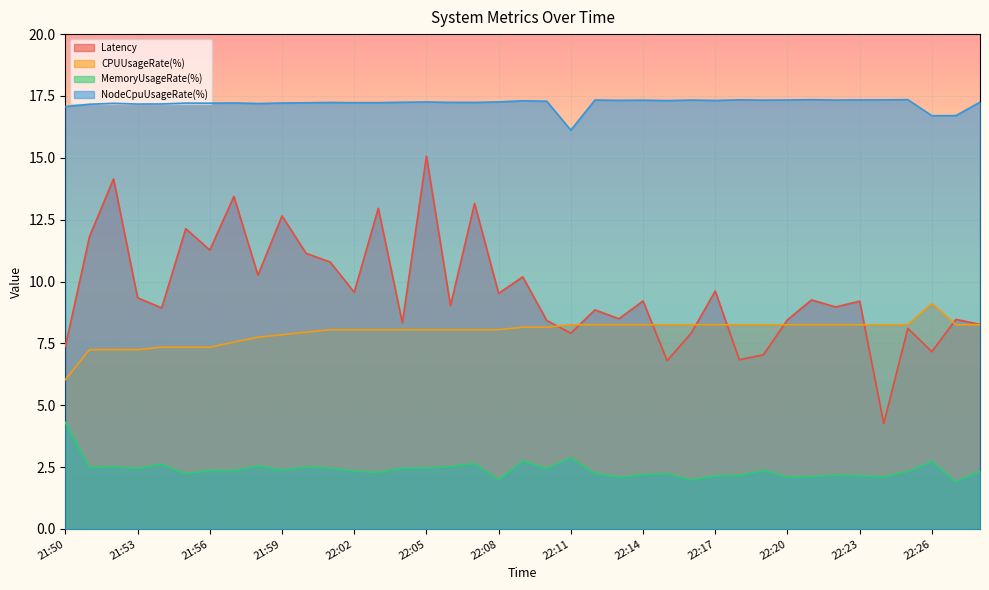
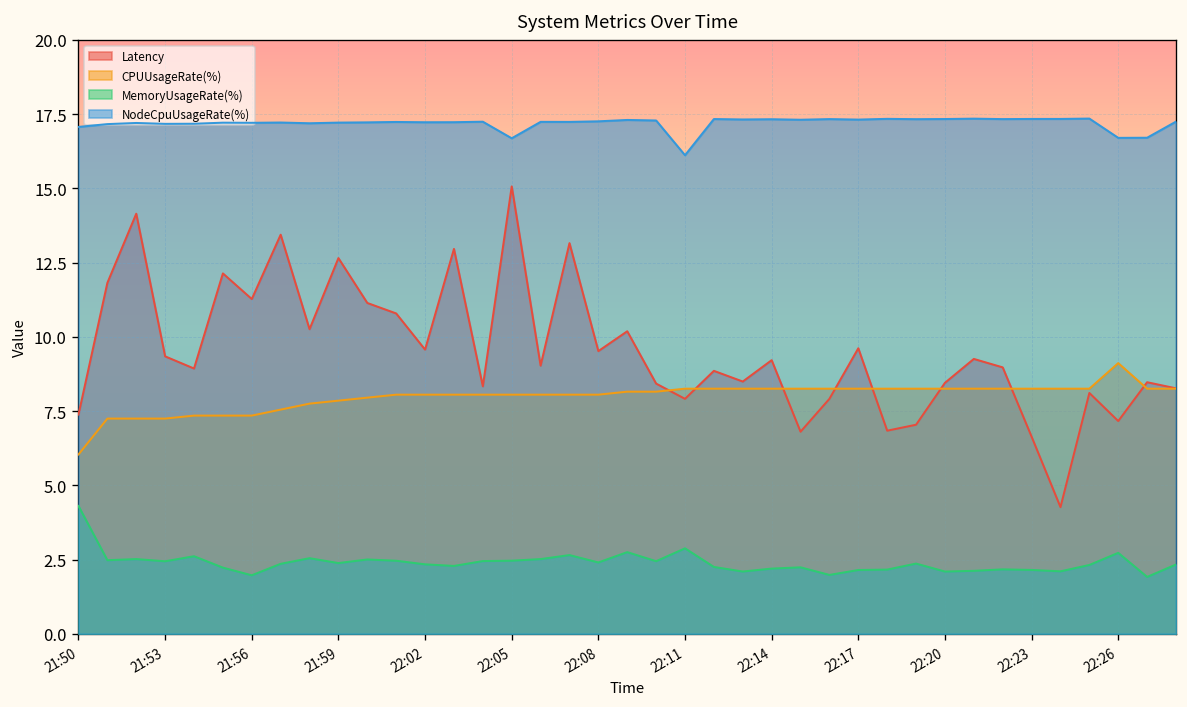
MemoryUsageRate(%), 21:56: 2.4 -> 2.0
NodeCpuUsageRate(%), 22:05: 17.3 -> 16.7
MemoryUsageRate(%), 22:08: 2.0 -> 2.4
Latency, 22:23: 9.2 -> 6.6
